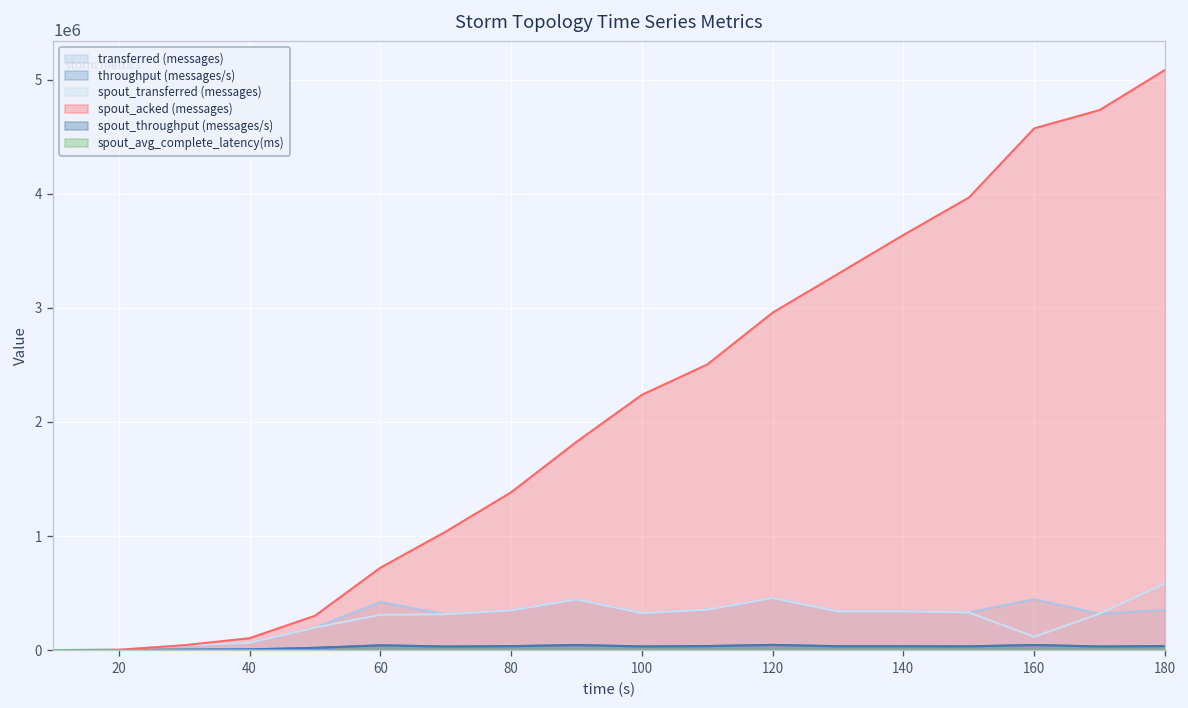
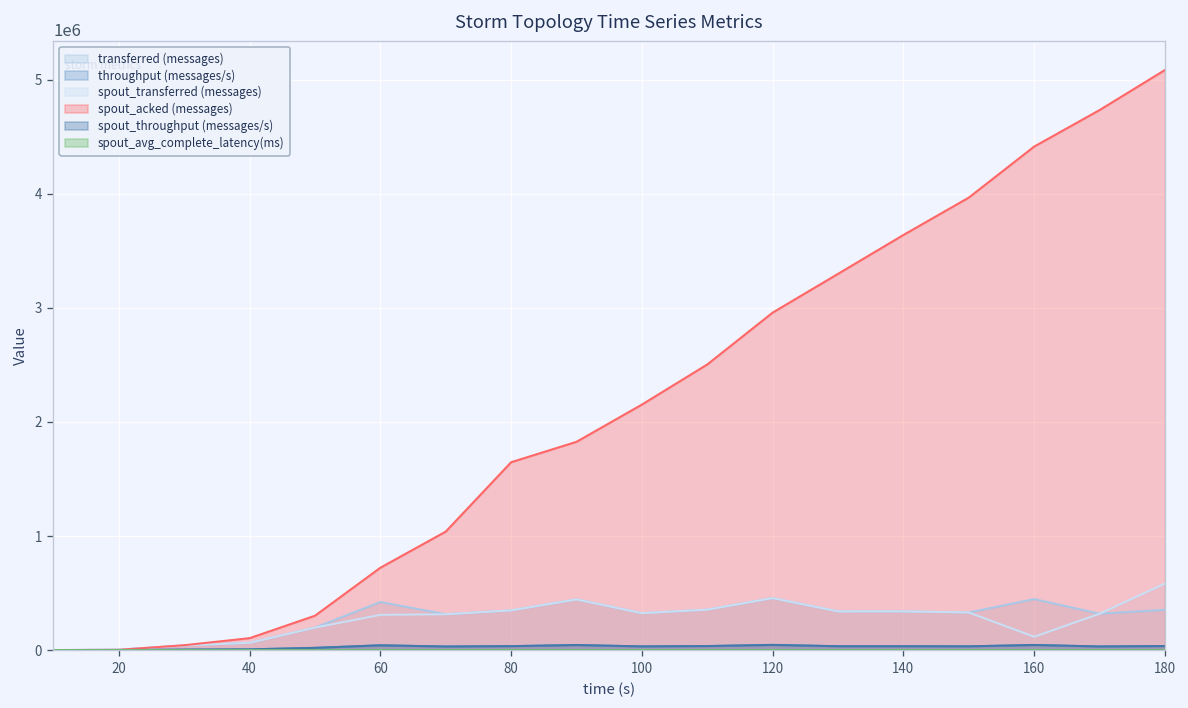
spout_acked (messages), 80: 1400000 -> 1600000
spout_acked (messages), 100: 2240000 -> 2150000
spout_acked (messages), 160: 4600000 -> 4400000
